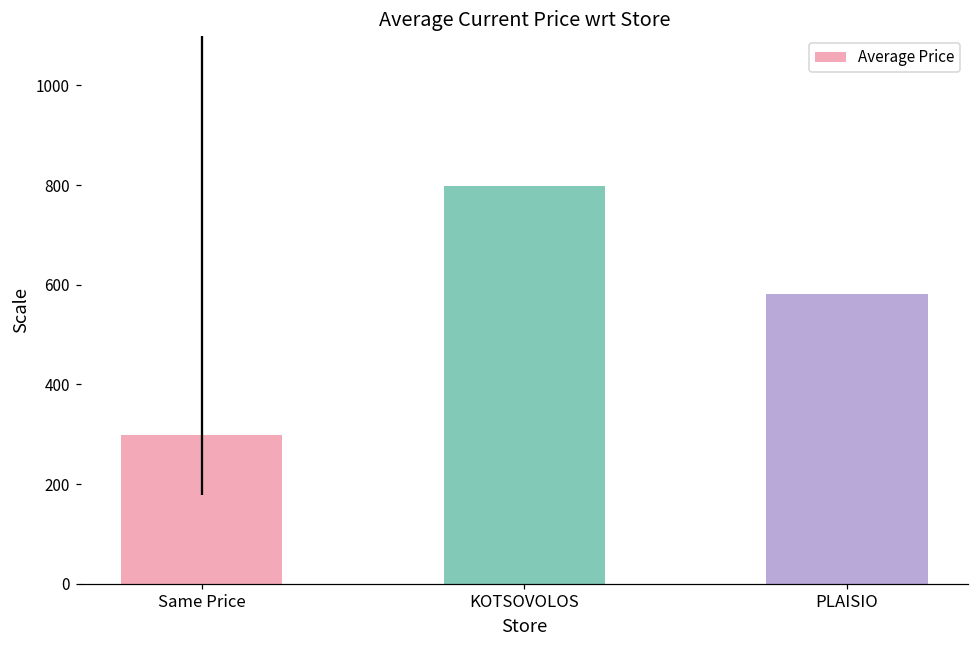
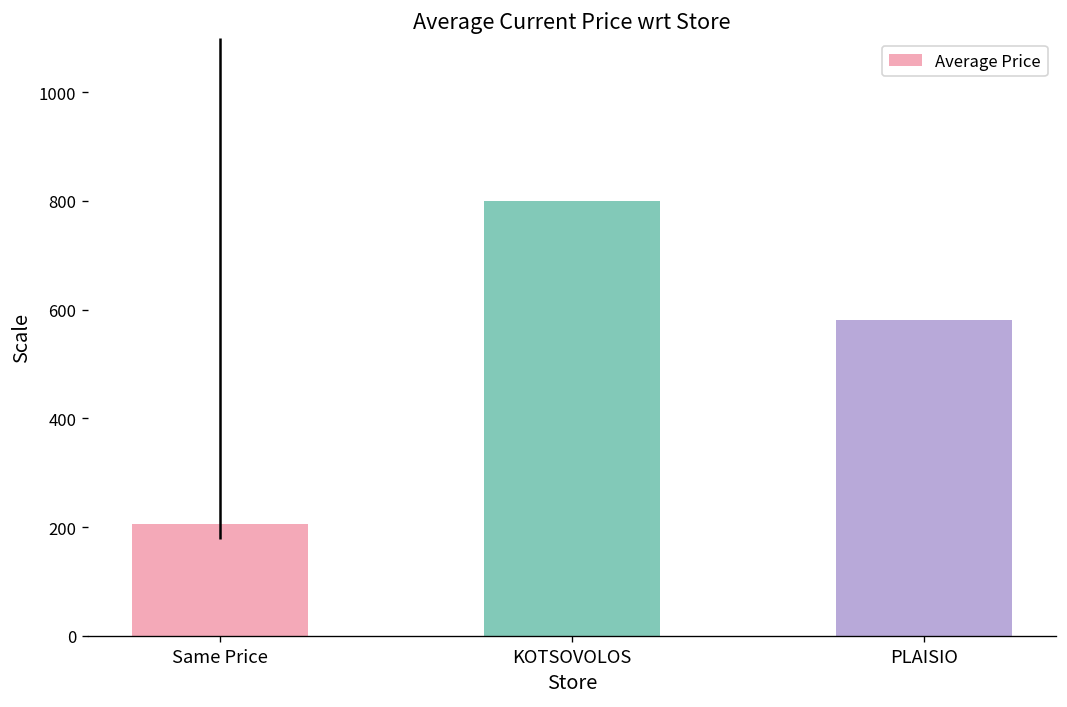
Same Price: 300 -> 210
